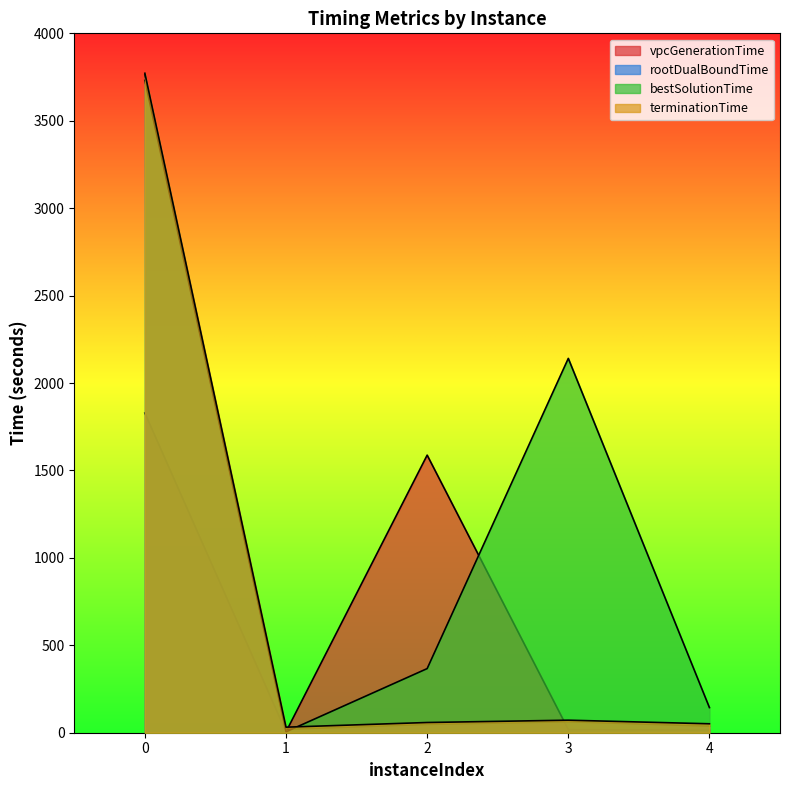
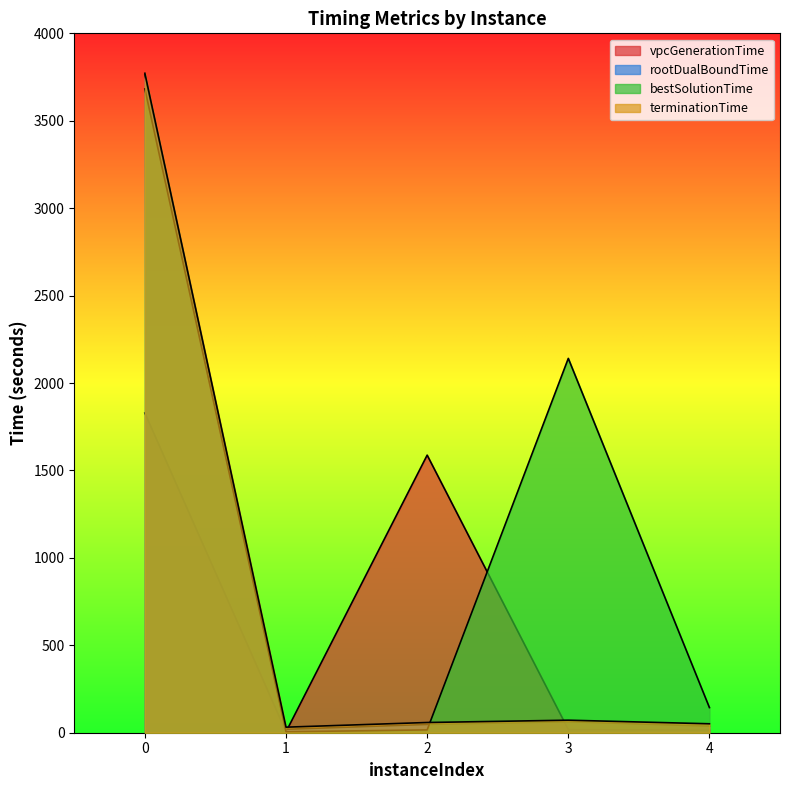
bestSolutionTime, 0: 3730 -> 3680
bestSolutionTime, 2: 370 -> 20
